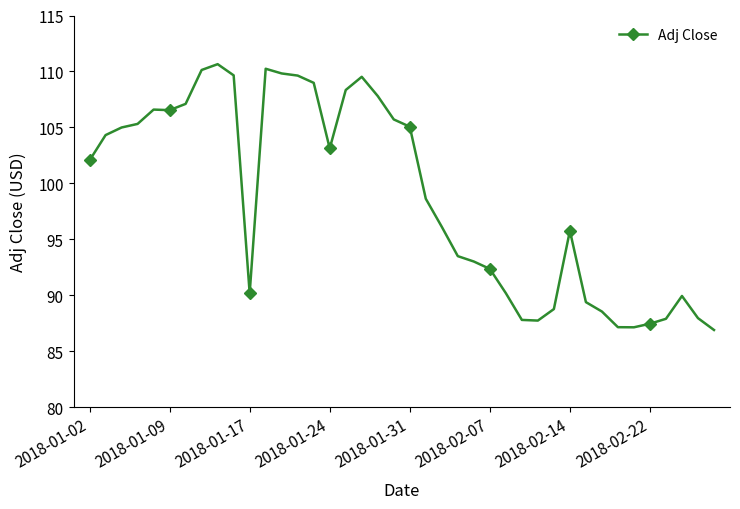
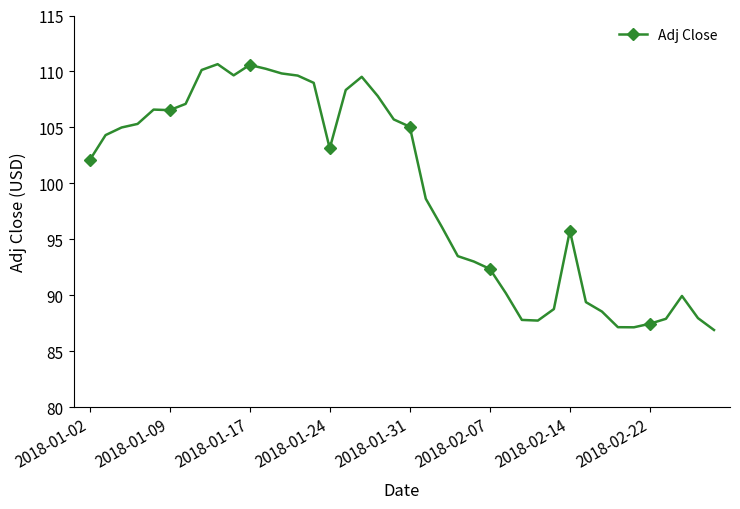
2018-01-17: 90.2 -> 110.6
